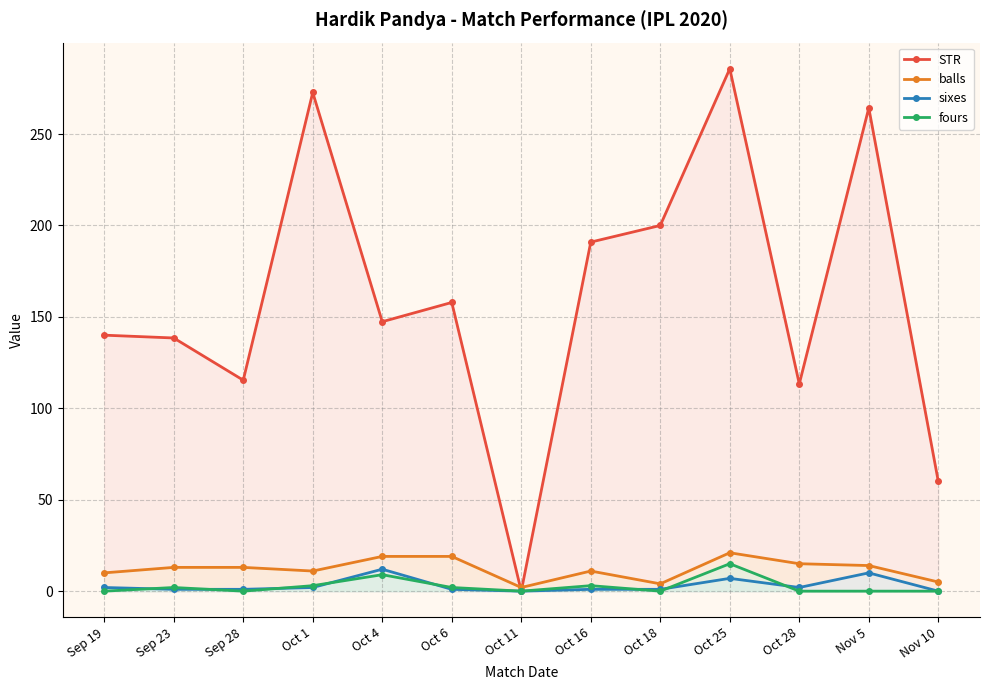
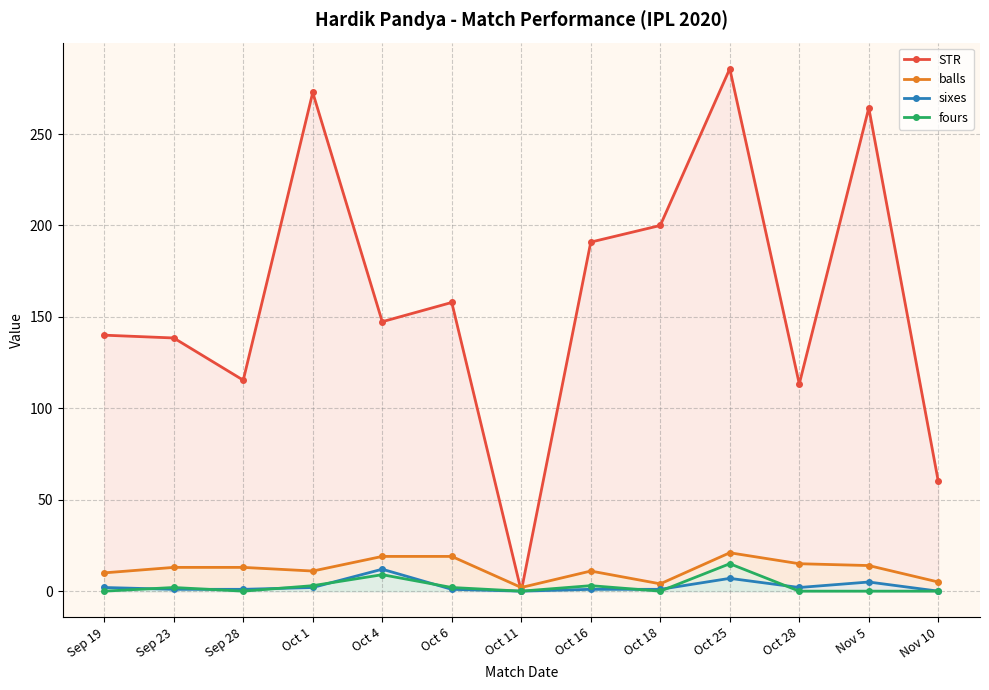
sixes, Nov 5: 10 -> 5
